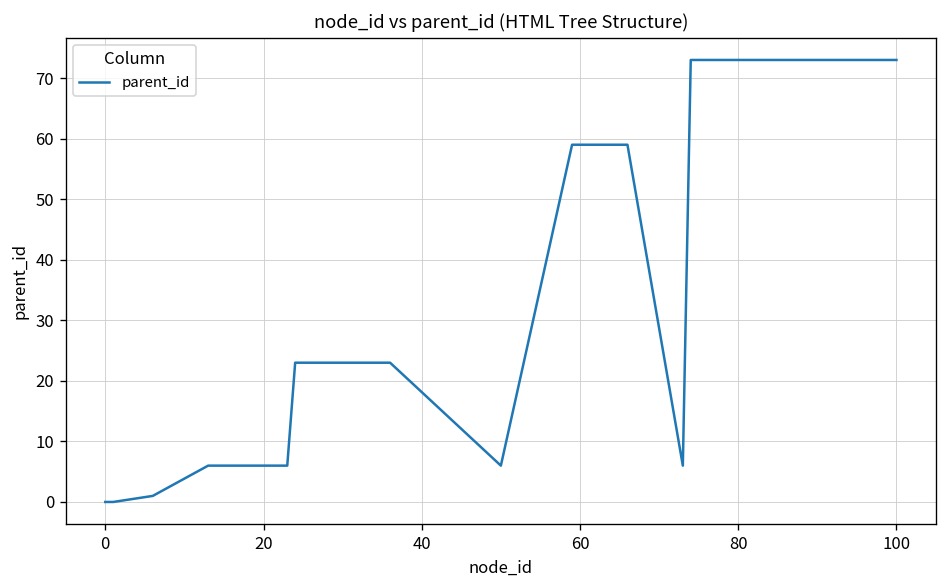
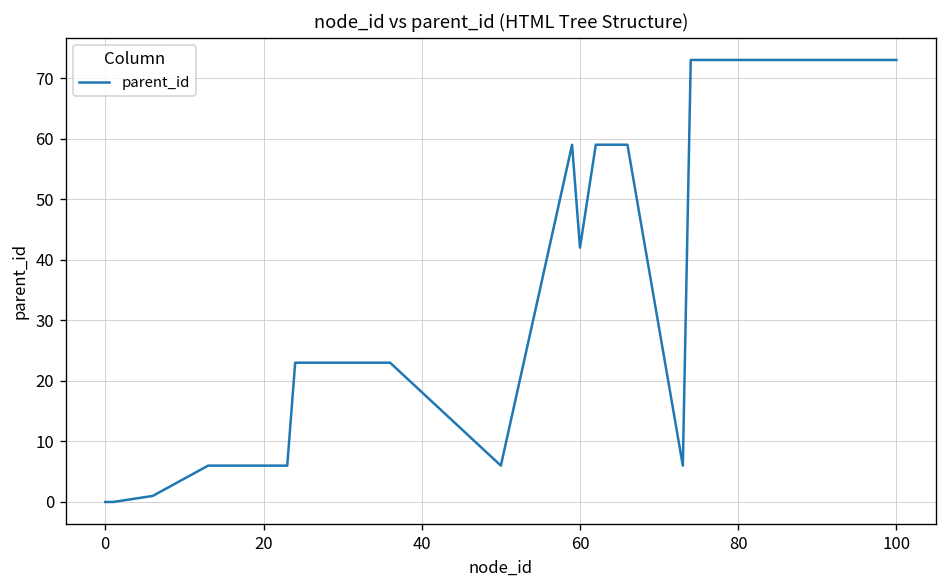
60: 59 -> 42
